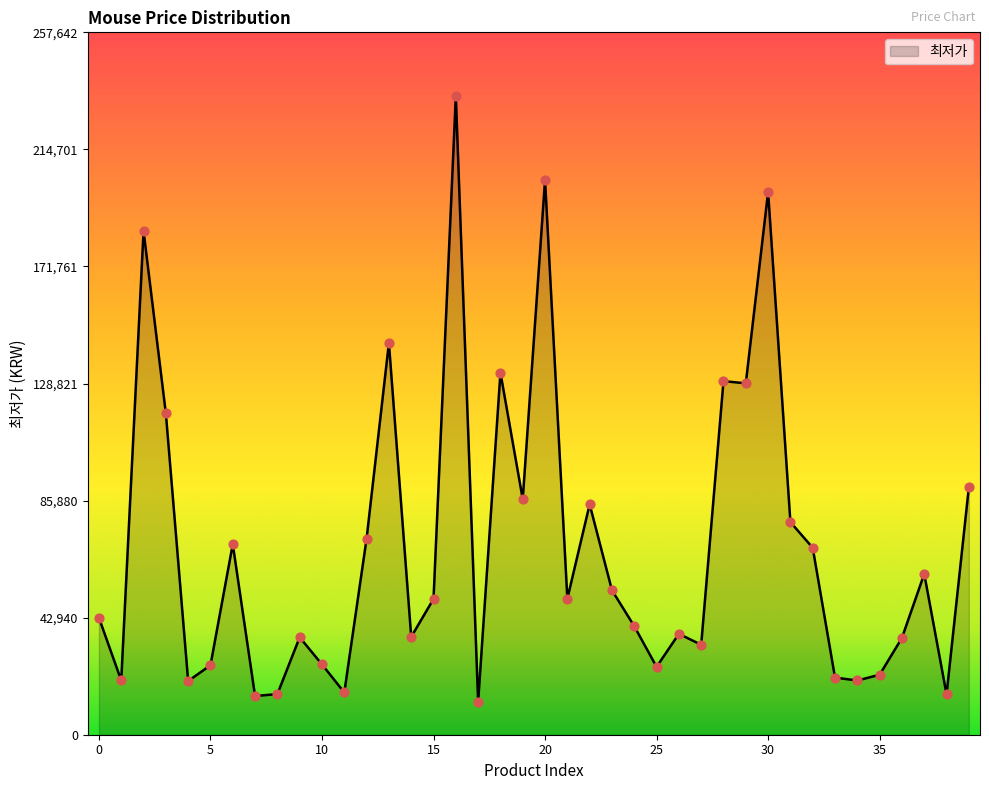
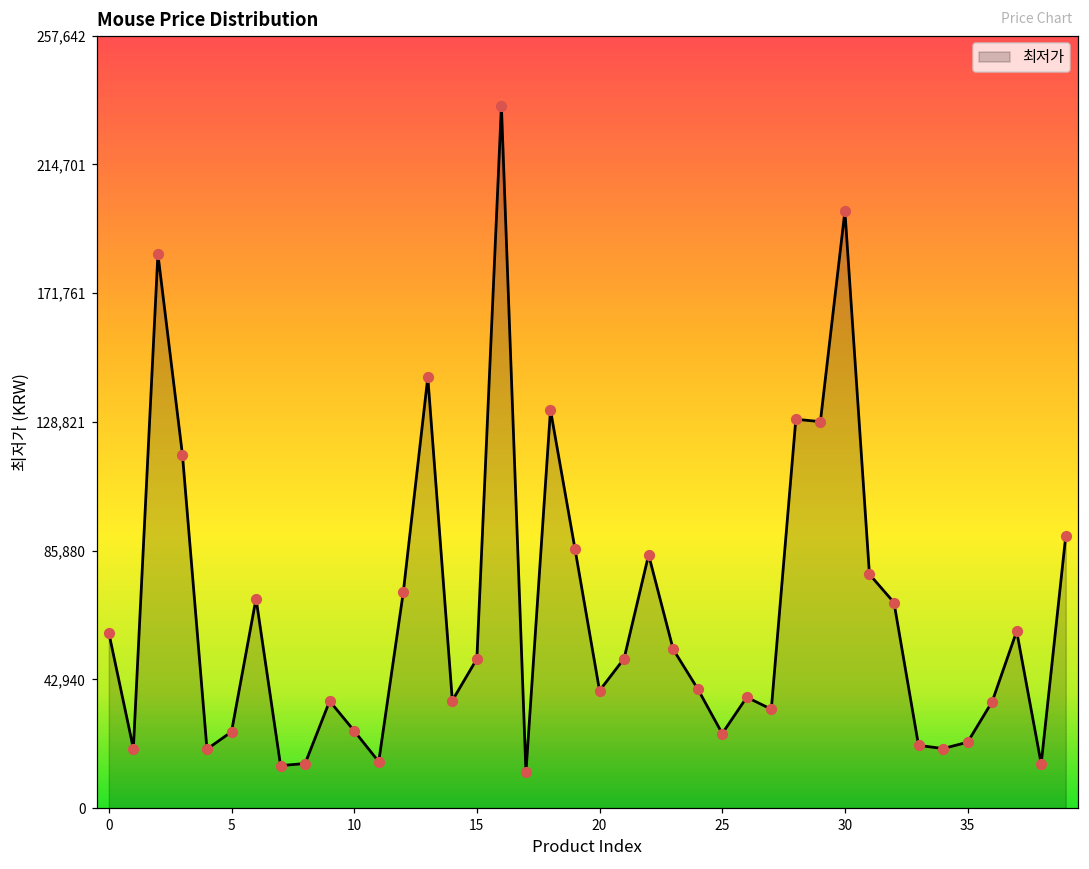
0: 43,000 -> 58,000
20: 203,000 -> 39,000
